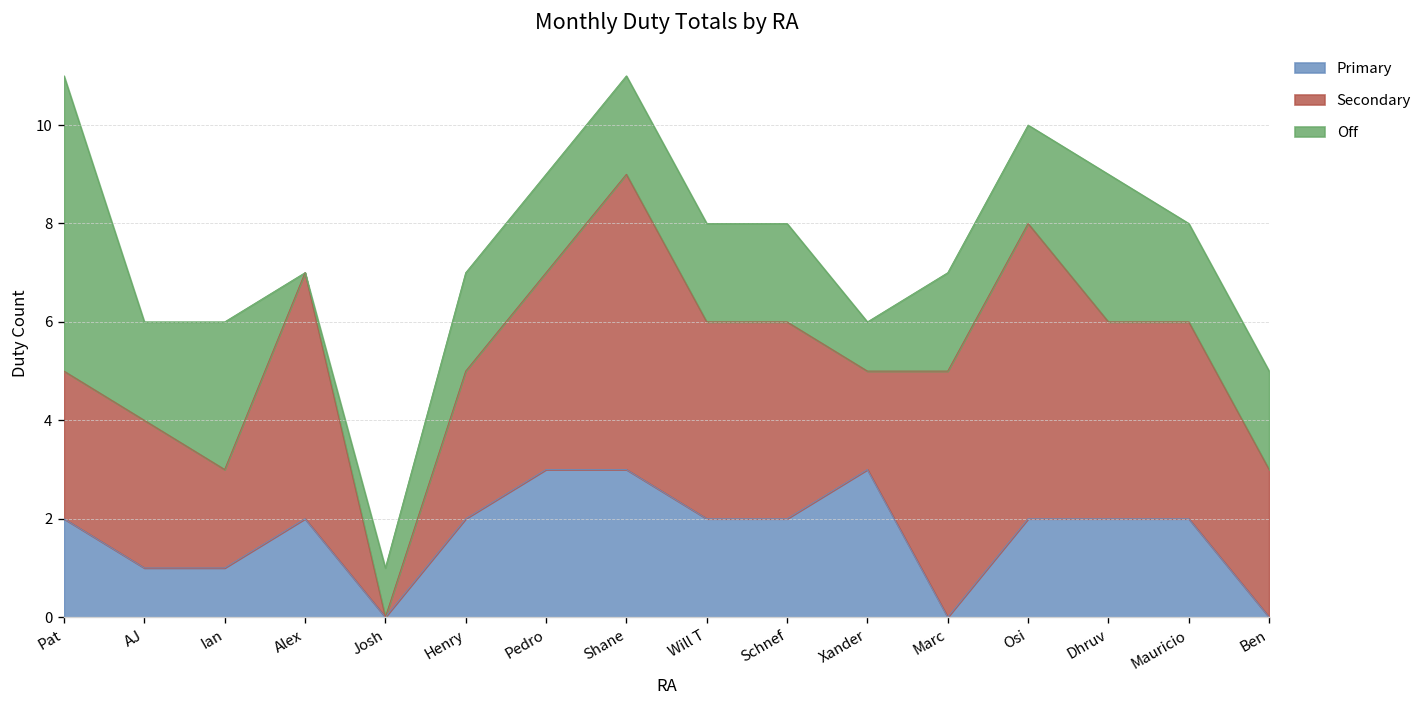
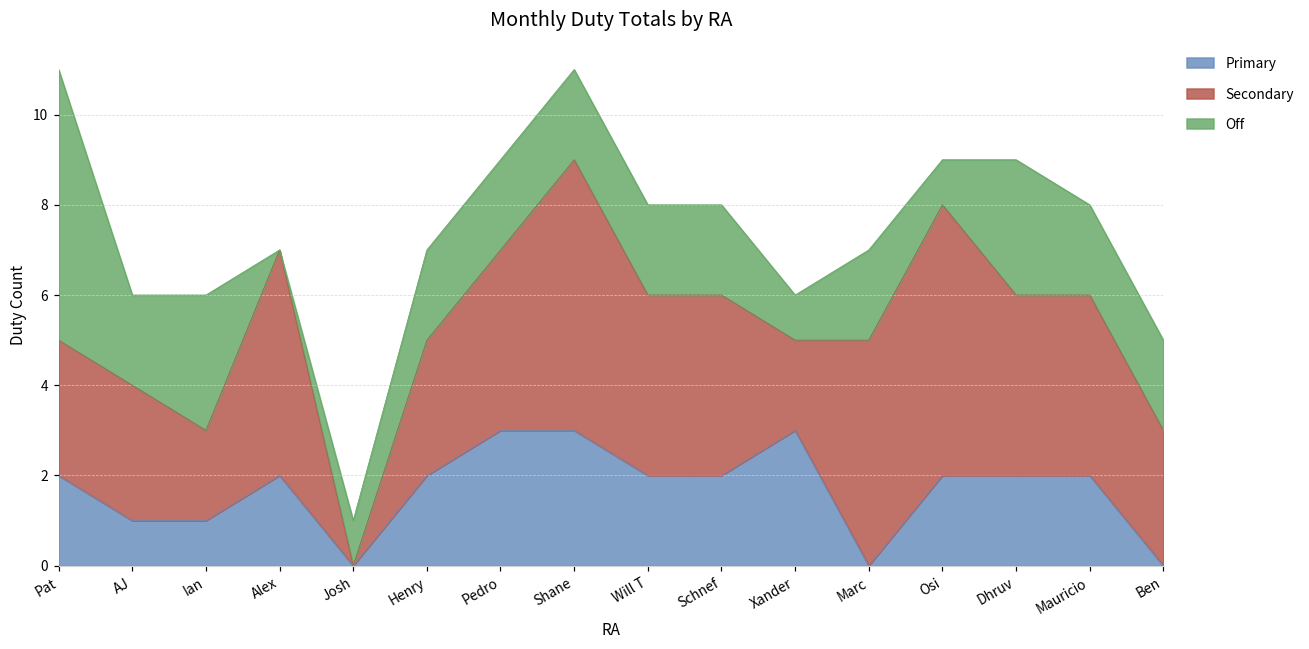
Off, Osi: 2 -> 1
